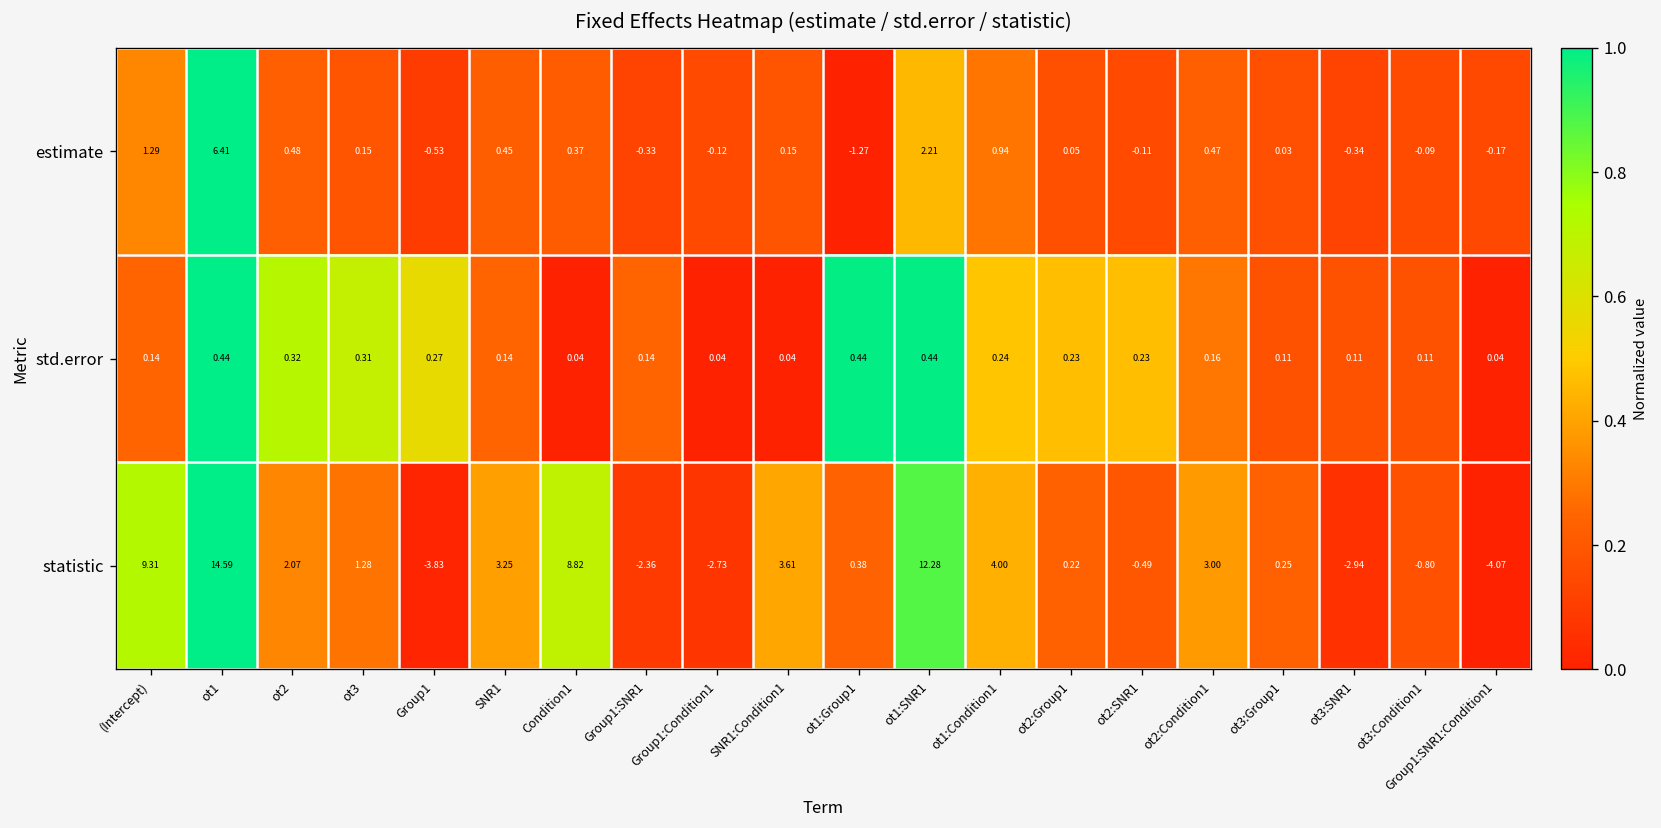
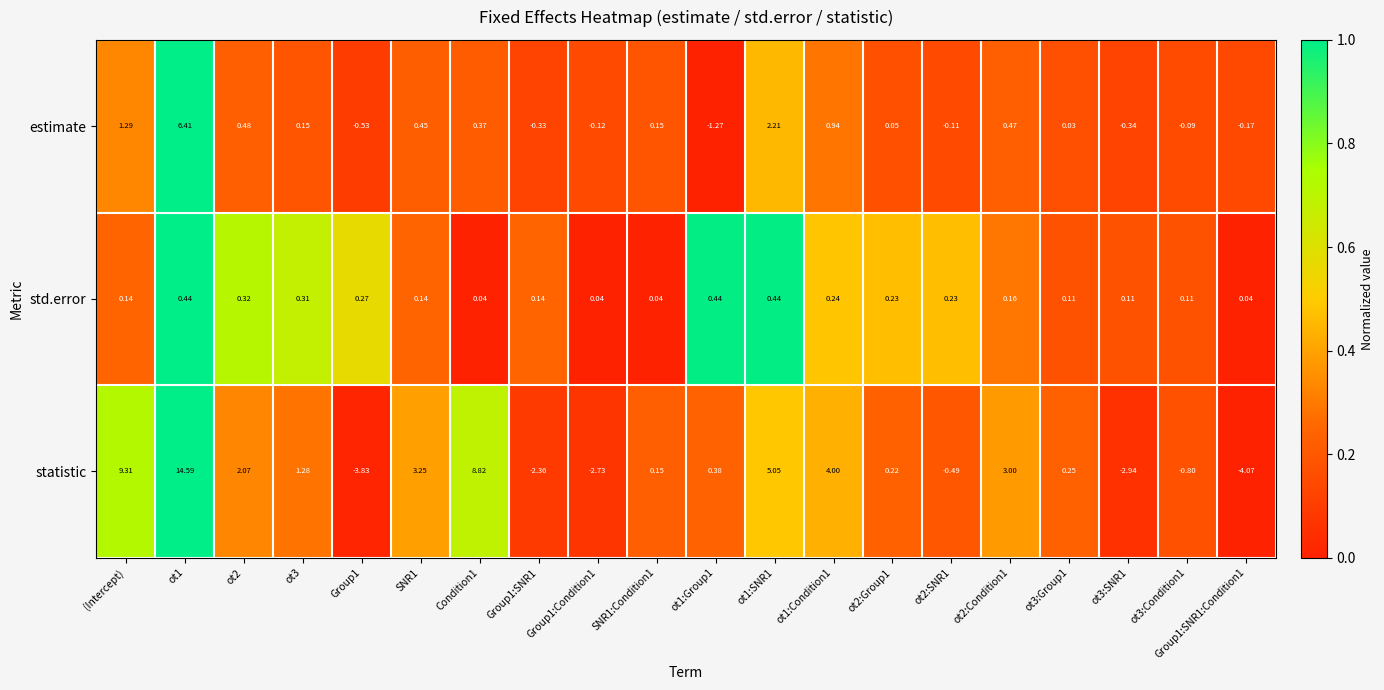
statistic, SNR1:Condition1: 3.61 -> 0.15
statistic, ot1:SNR1: 12.28 -> 5.05
